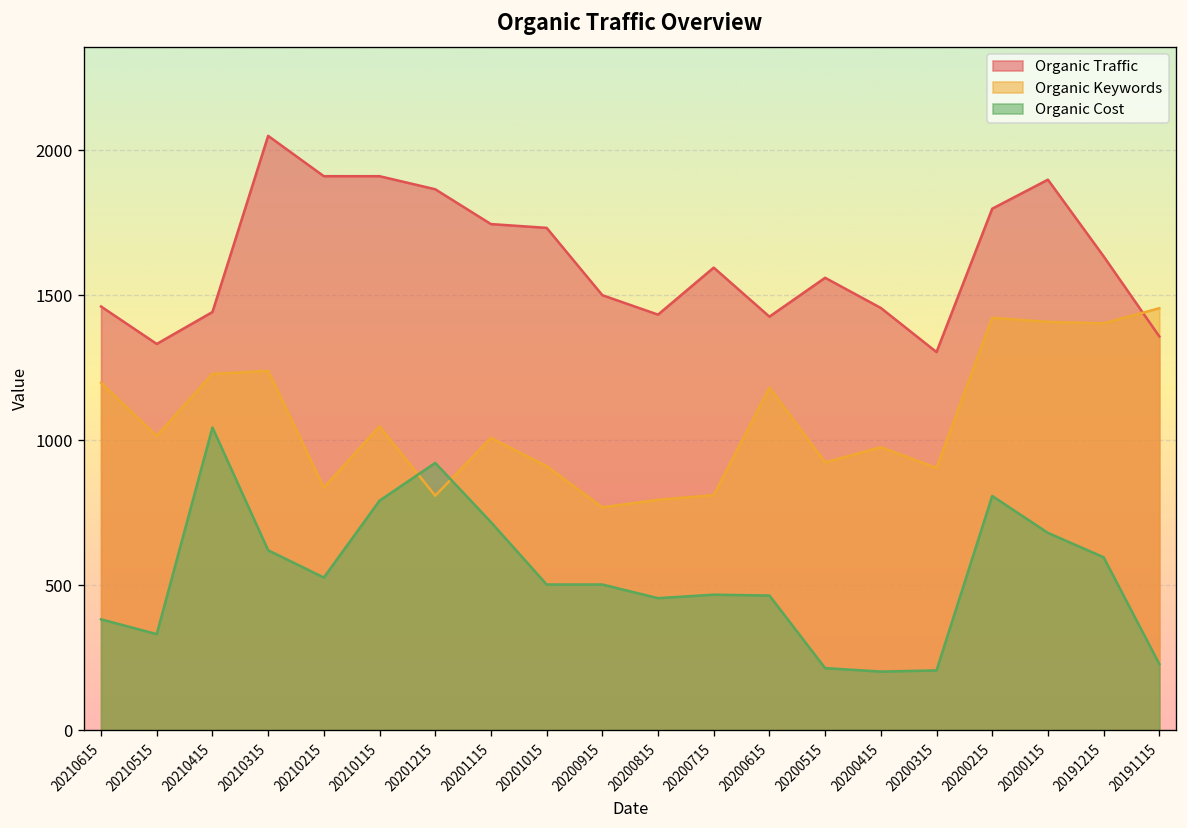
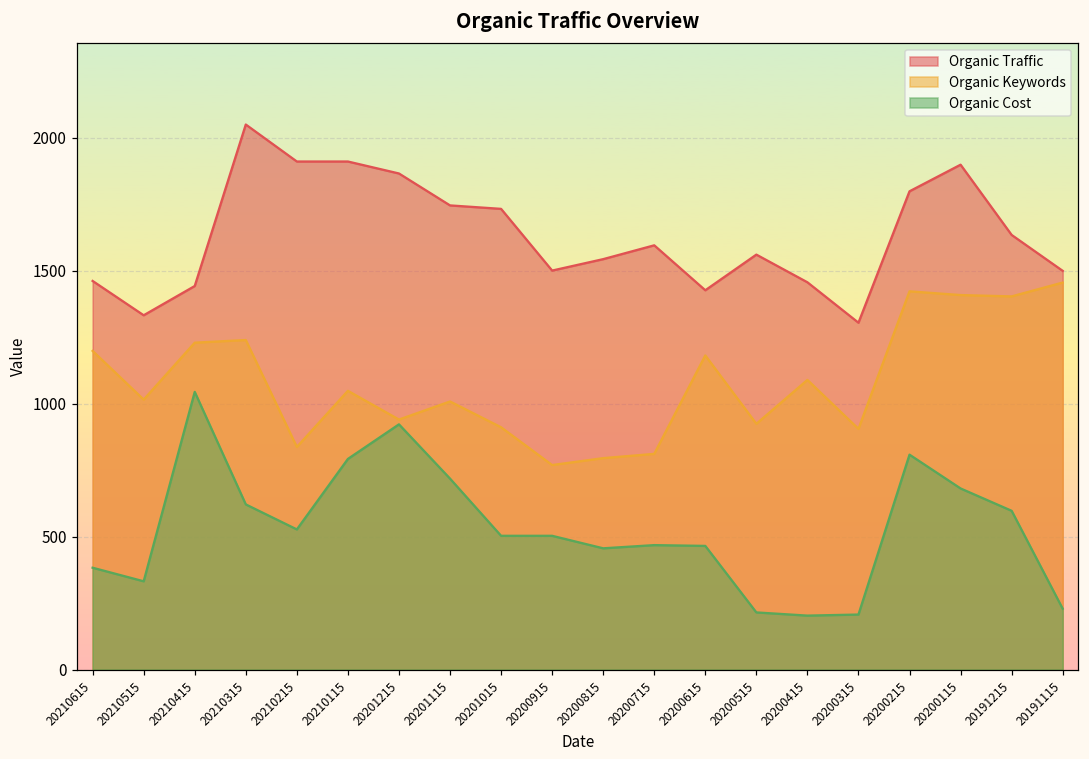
Organic Keywords, 20201215: 810 -> 940
Organic Traffic, 20200815: 1430 -> 1540
Organic Keywords, 20200415: 980 -> 1090
Organic Traffic, 20191115: 1360 -> 1500
